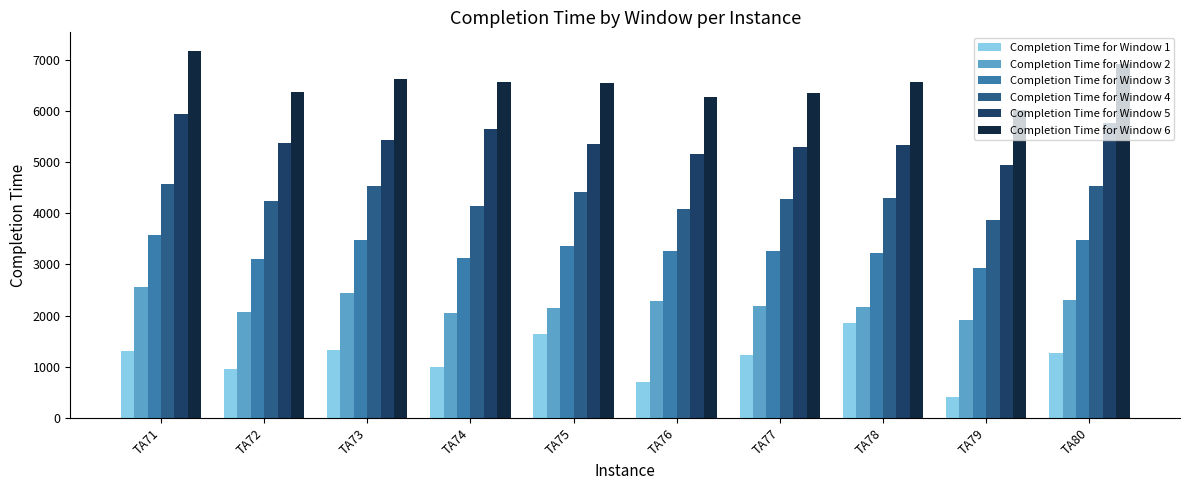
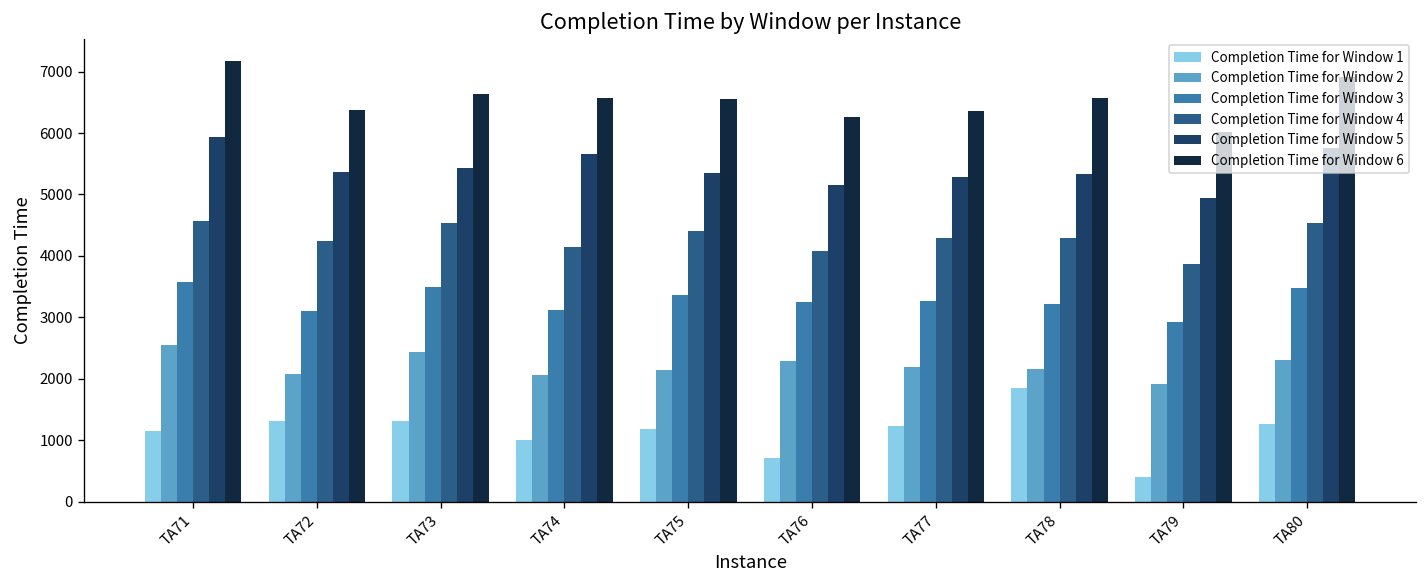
Completion Time for Window 1, TA71: 1300 -> 1100
Completion Time for Window 1, TA72: 1000 -> 1300
Completion Time for Window 1, TA75: 1600 -> 1200
